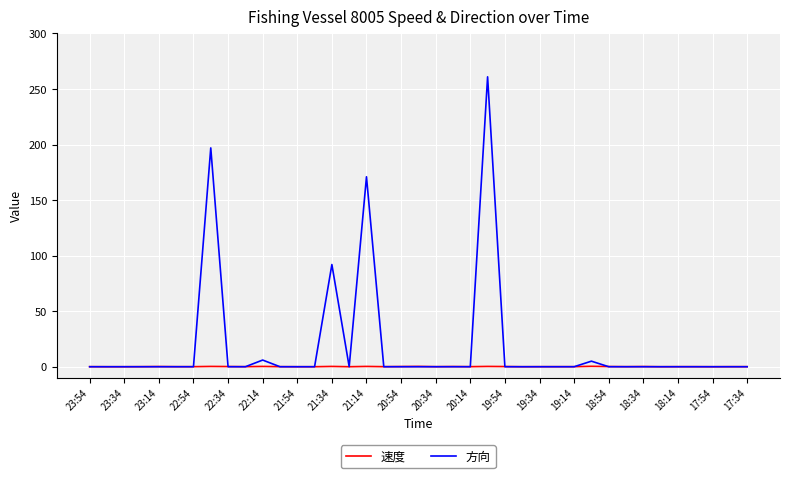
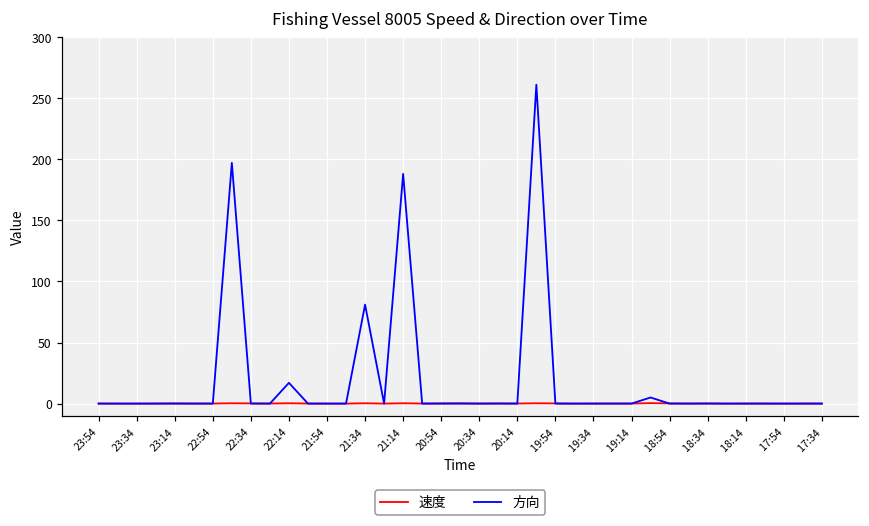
方向, 22:14: 6 -> 17
方向, 21:34: 92 -> 81
方向, 21:14: 171 -> 188
